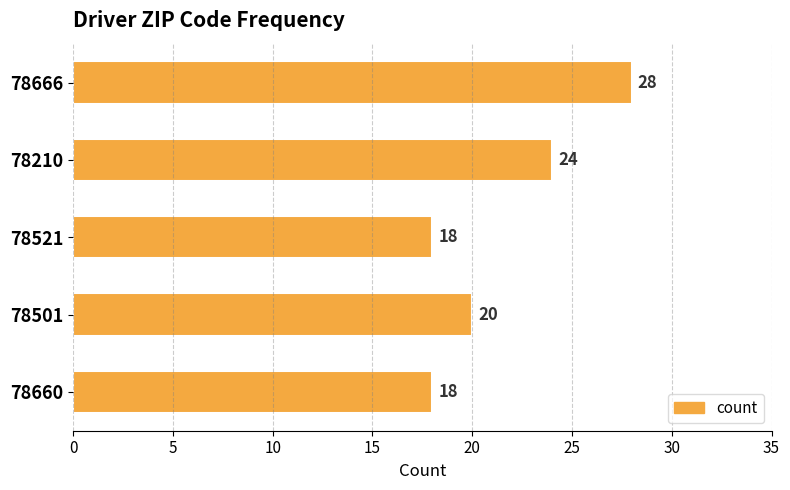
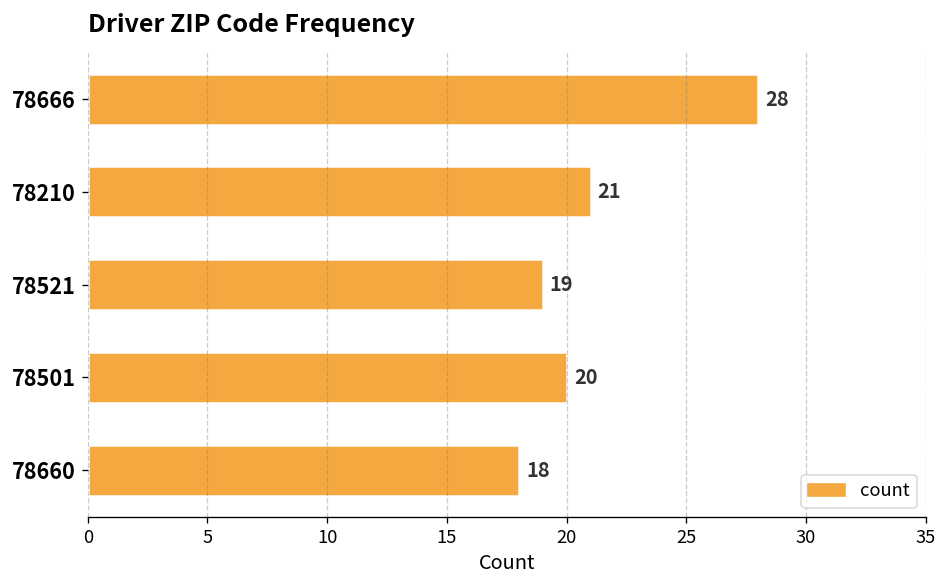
78210: 24 -> 21
78521: 18 -> 19
